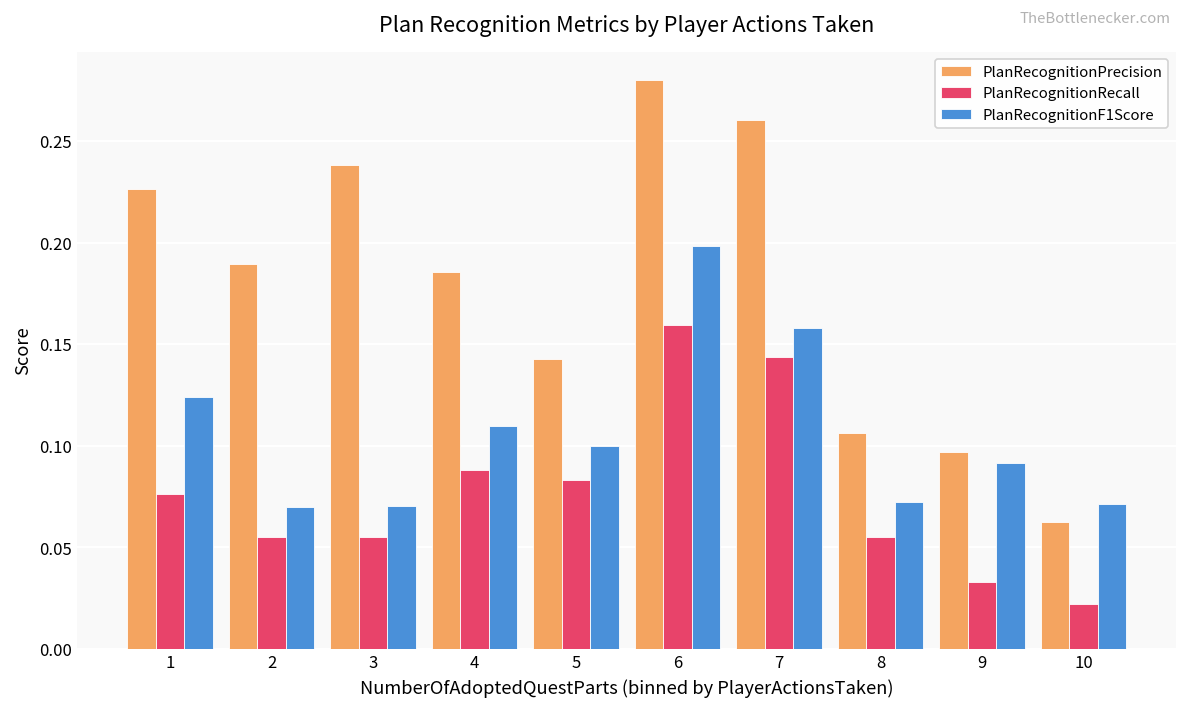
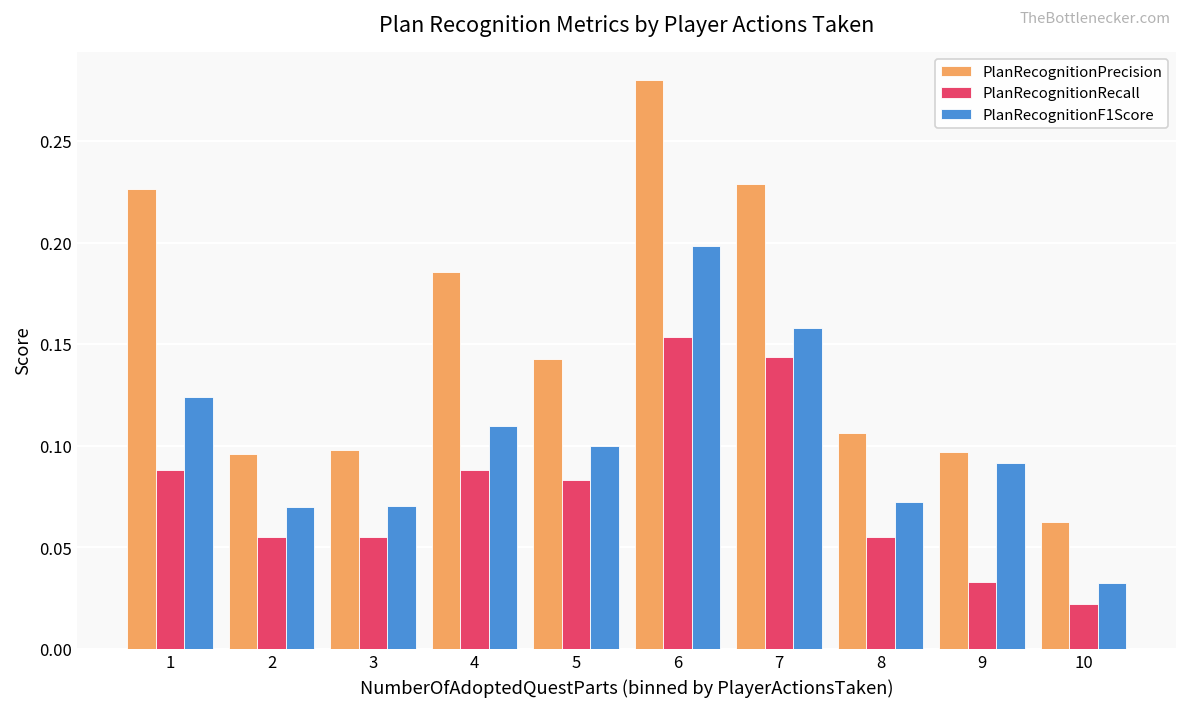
PlanRecognitionRecall, 1: 0.076 -> 0.088
PlanRecognitionPrecision, 2: 0.189 -> 0.096
PlanRecognitionPrecision, 3: 0.238 -> 0.098
PlanRecognitionRecall, 6: 0.159 -> 0.154
PlanRecognitionPrecision, 7: 0.261 -> 0.229
PlanRecognitionF1Score, 10: 0.071 -> 0.033
